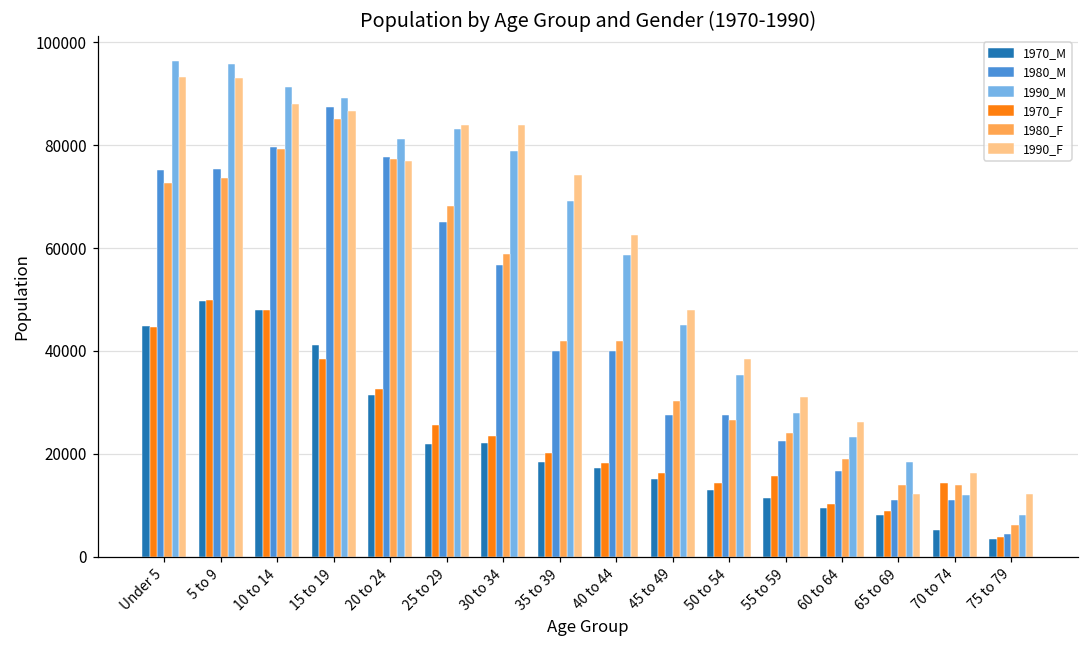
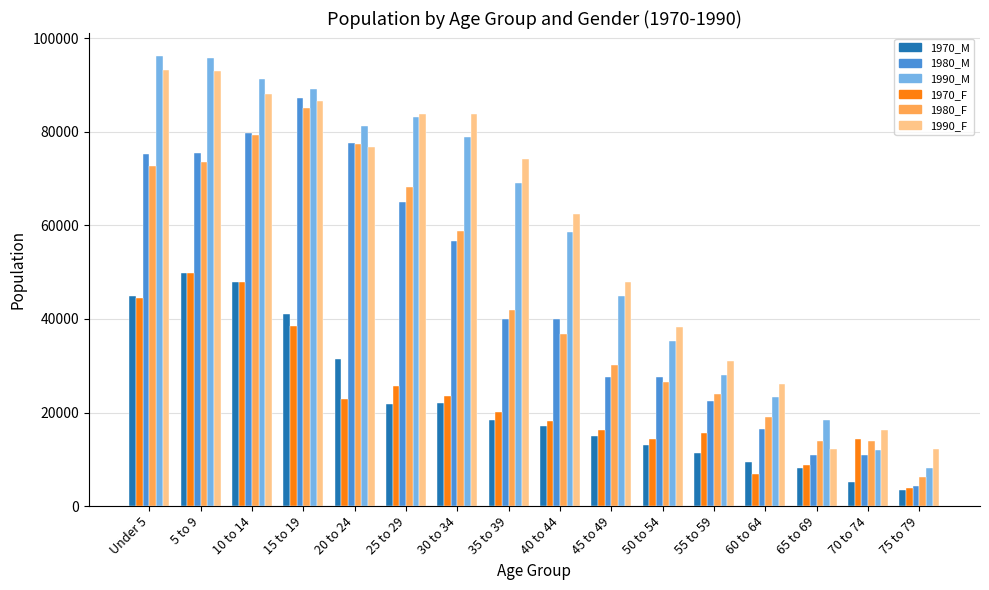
1970_F, 20 to 24: 33000 -> 23000
1980_F, 40 to 44: 42000 -> 37000
1970_F, 60 to 64: 10000 -> 7000
